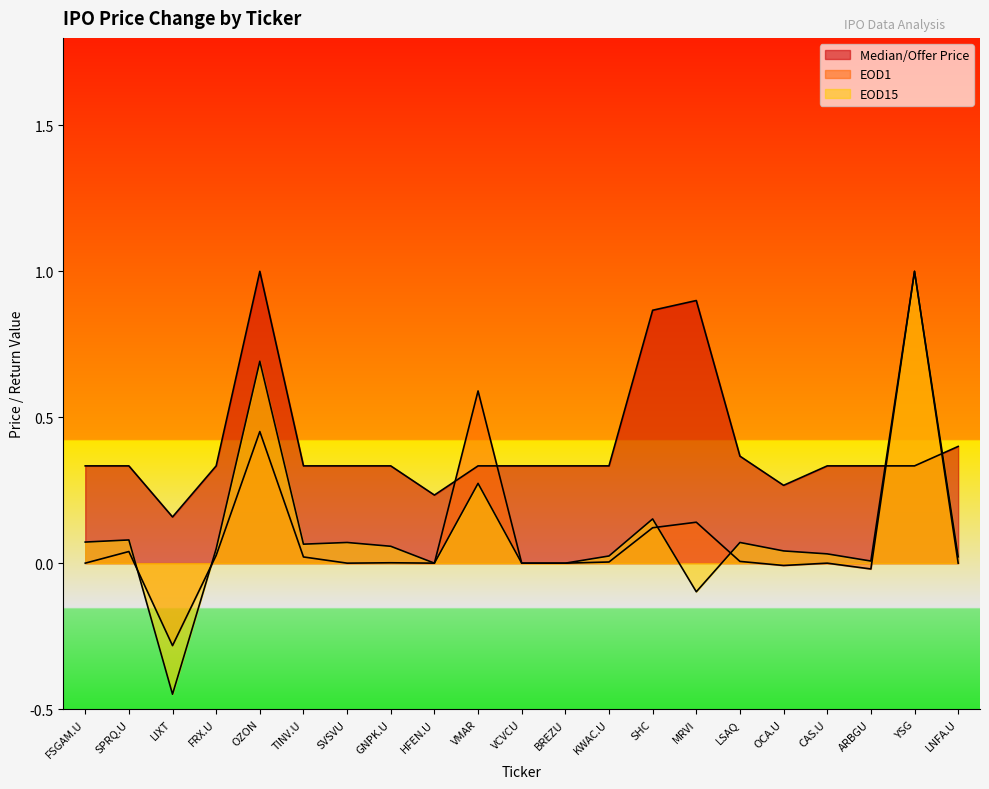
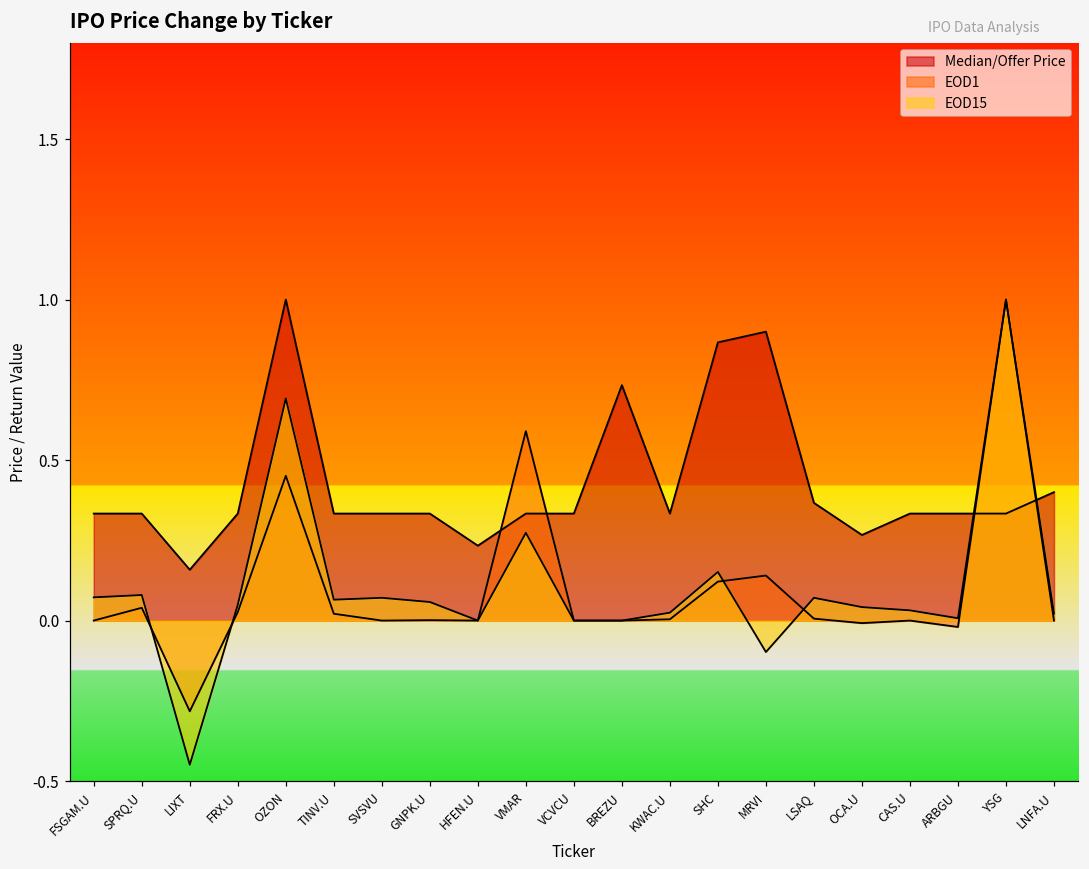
Median/Offer Price, BREZU: 0.33 -> 0.73
